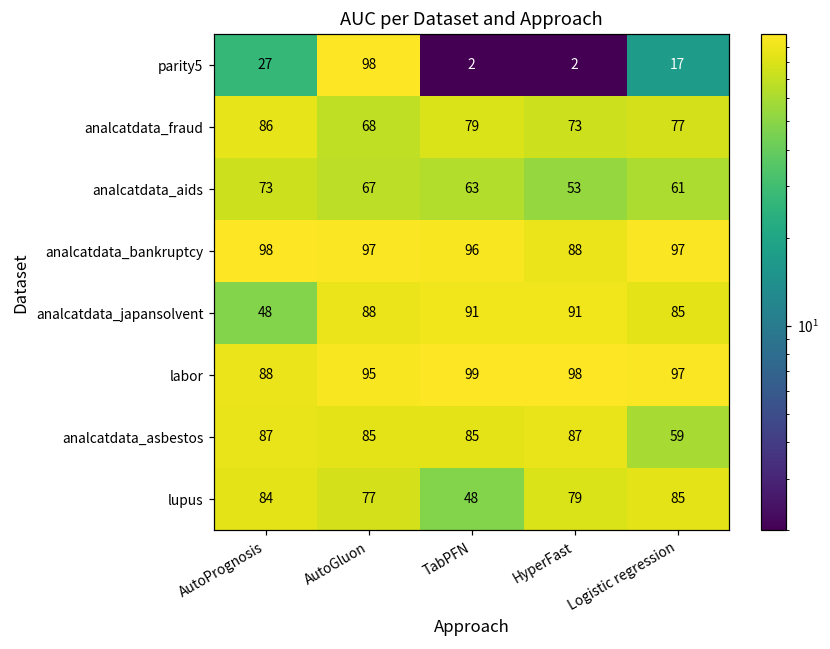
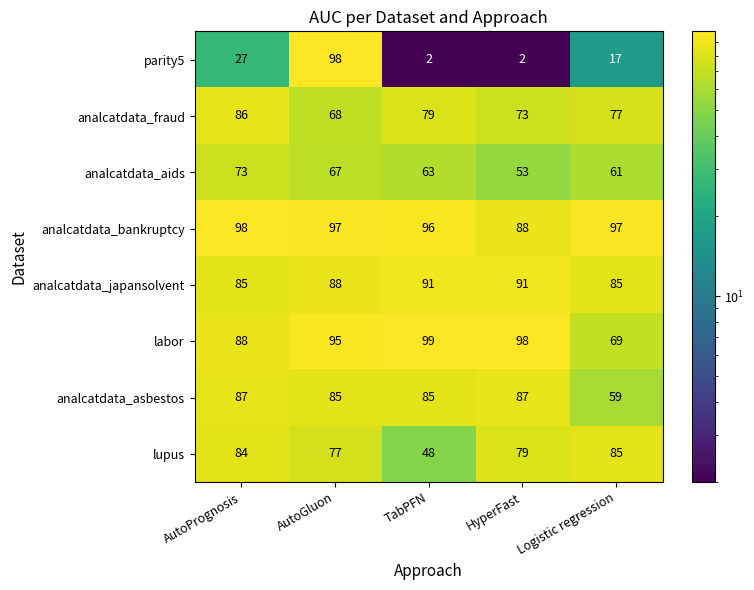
analcatdata_japansolvent, AutoPrognosis: 48 -> 85
labor, Logistic regression: 97 -> 69
